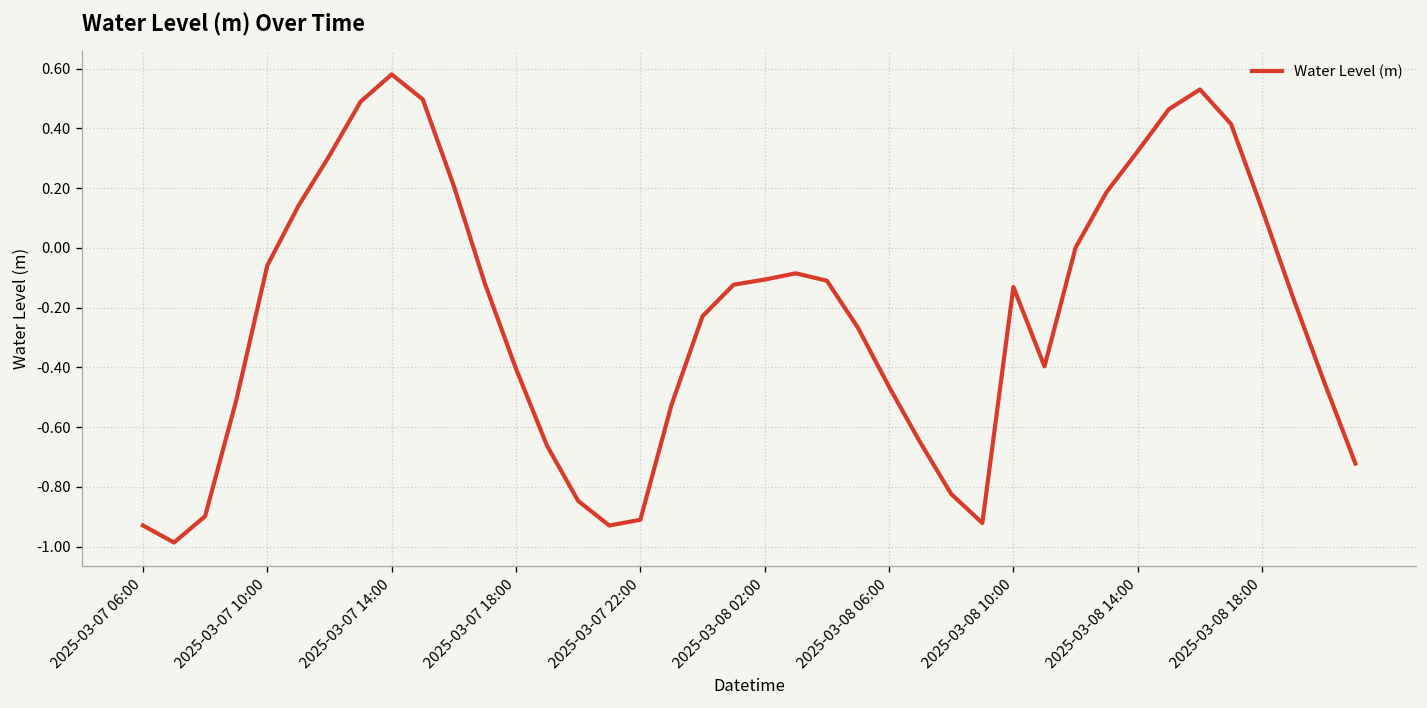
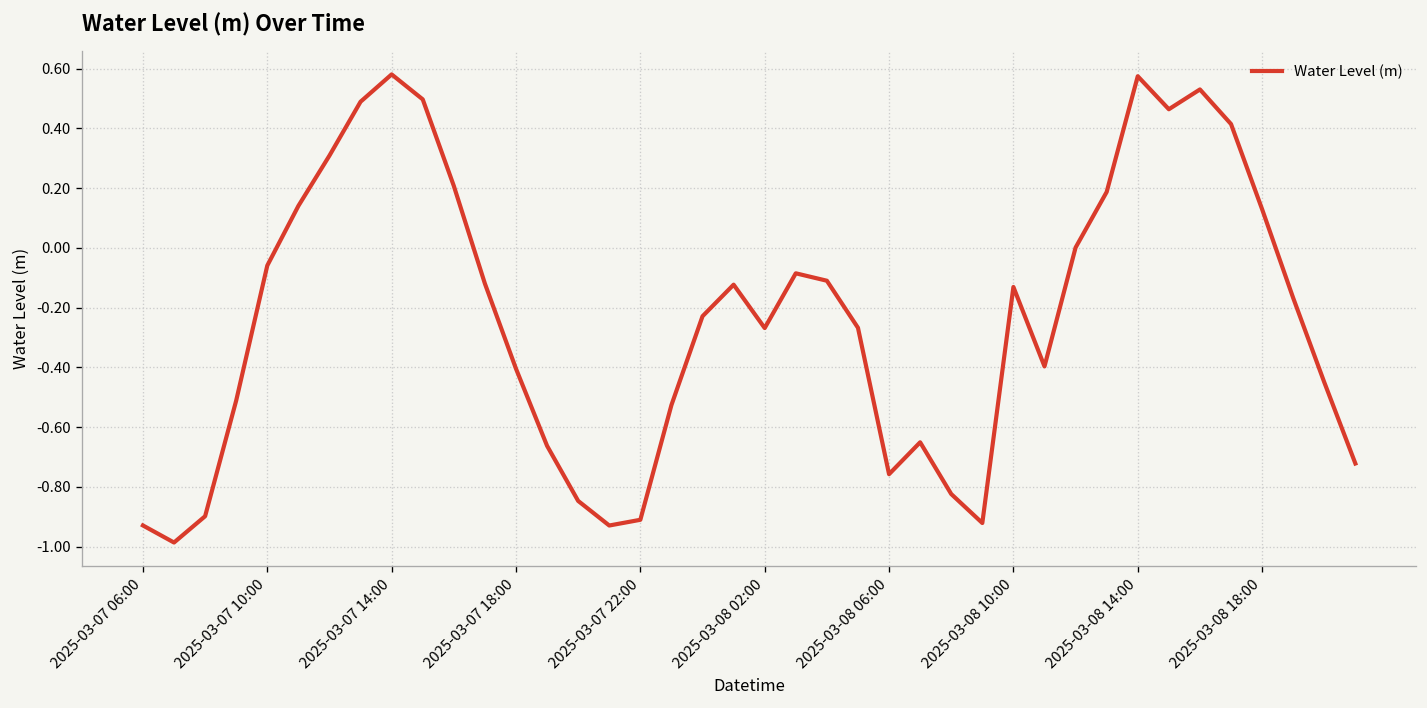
2025-03-08 02:00: -0.11 -> -0.27
2025-03-08 06:00: -0.47 -> -0.76
2025-03-08 14:00: 0.32 -> 0.57
